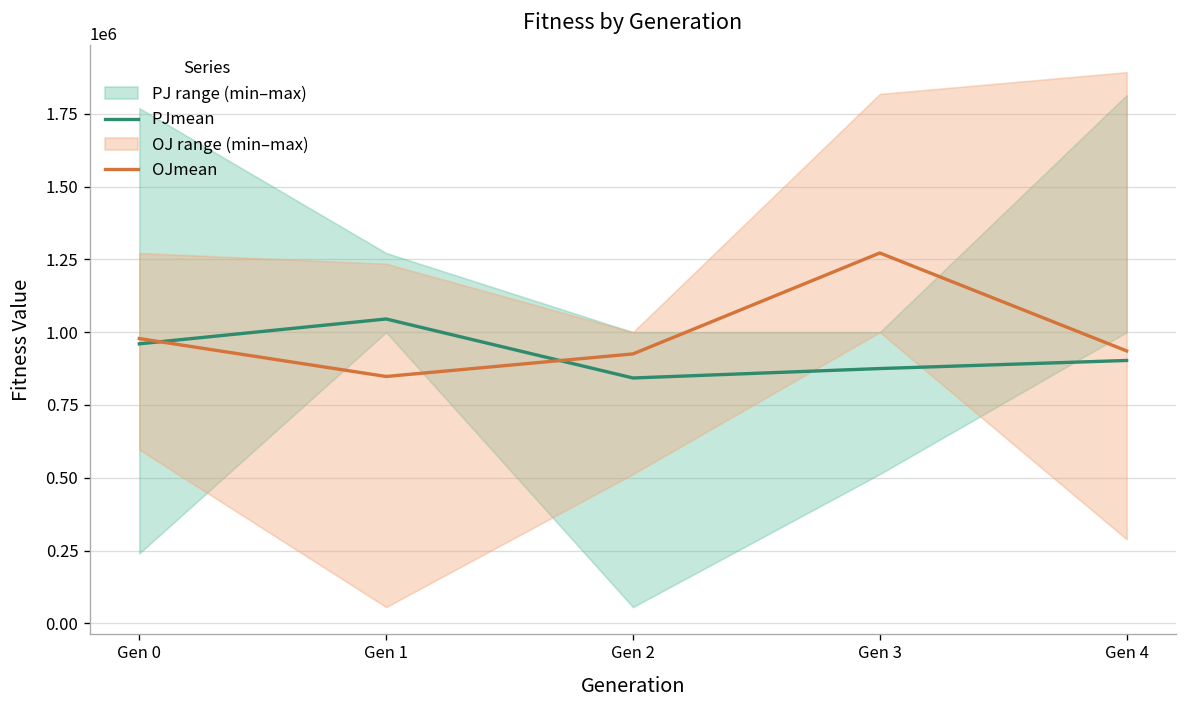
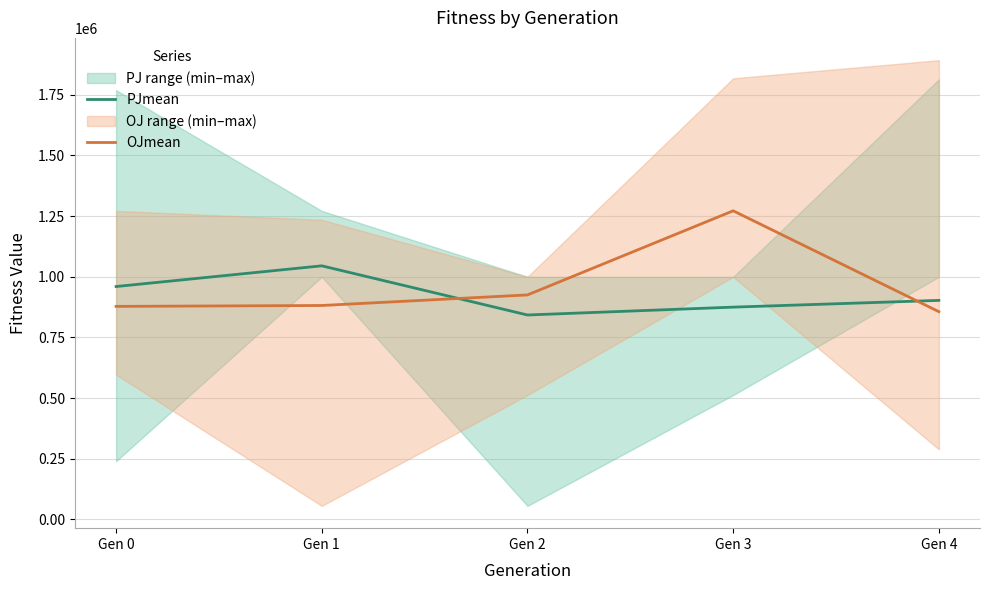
OJmean, Gen 0: 980000 -> 880000
OJmean, Gen 1: 850000 -> 880000
OJmean, Gen 4: 940000 -> 860000
